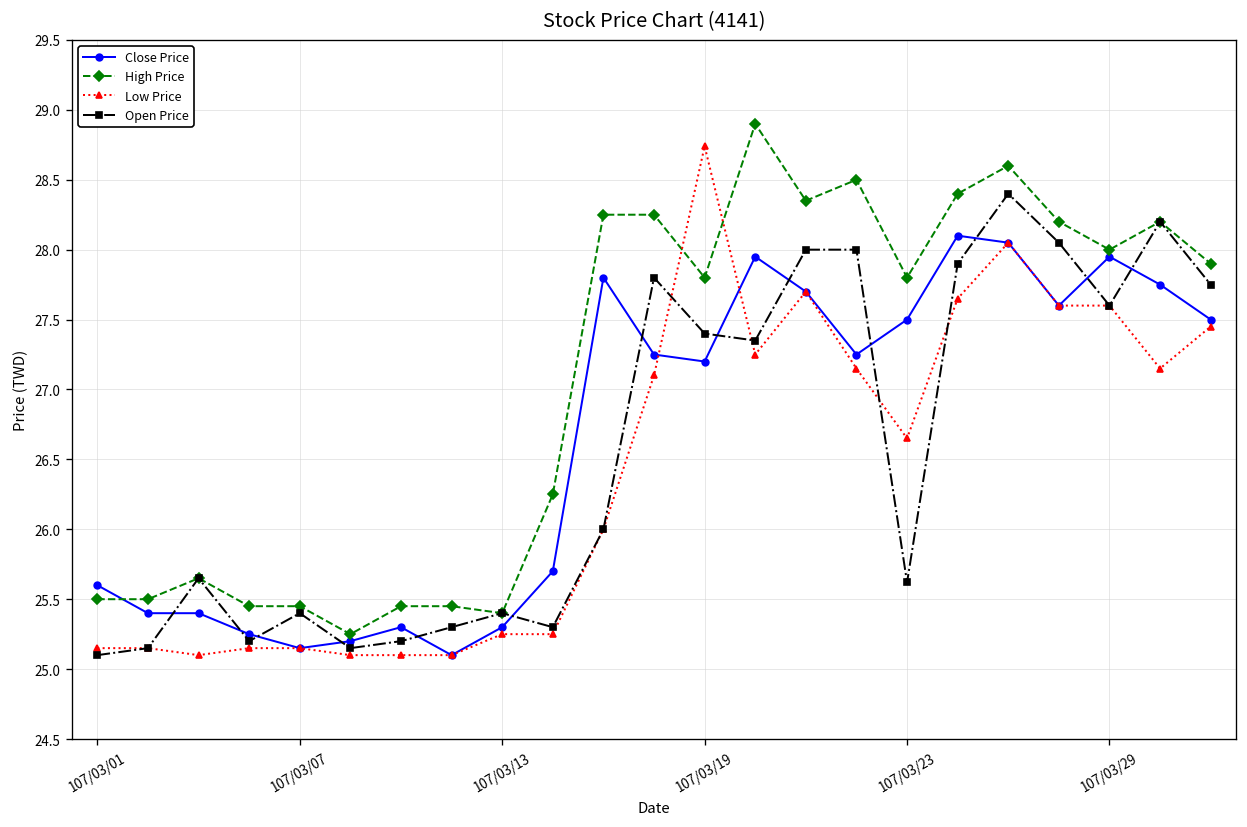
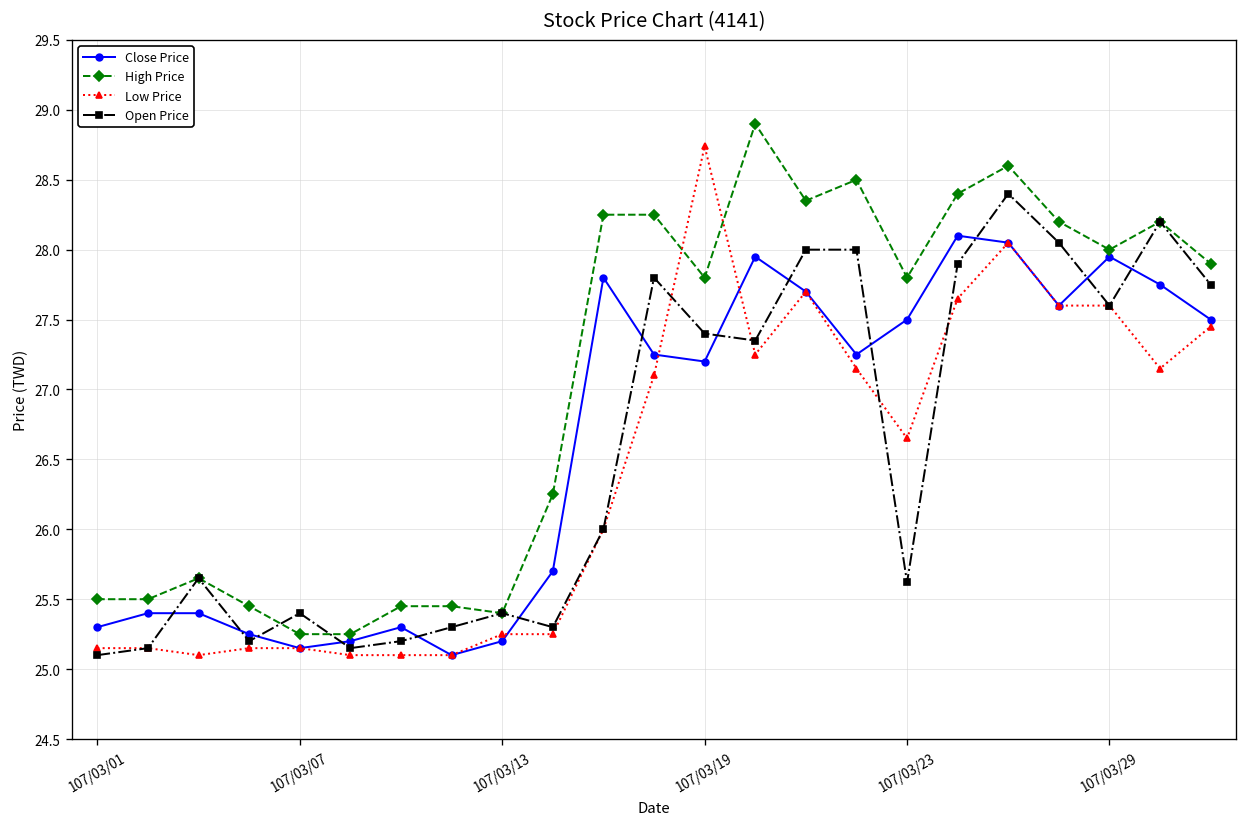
Close Price, 107/03/01: 25.6 -> 25.3
High Price, 107/03/07: 25.45 -> 25.25
Close Price, 107/03/13: 25.3 -> 25.2
